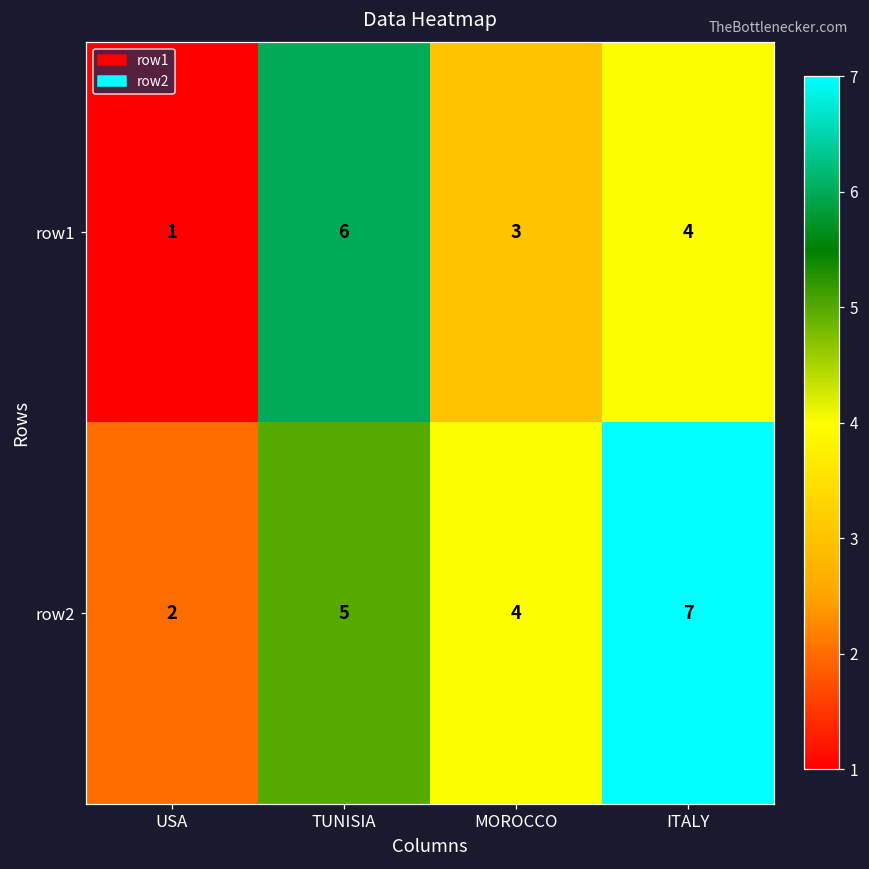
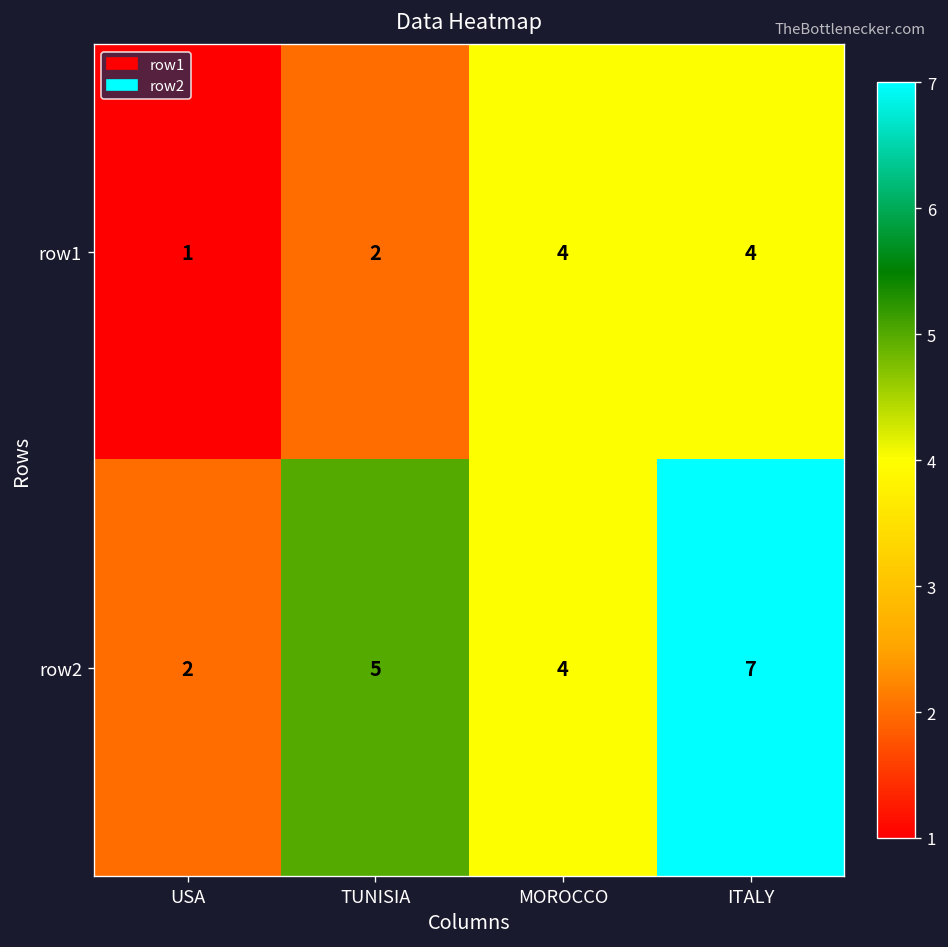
row1, TUNISIA: 6 -> 2
row1, MOROCCO: 3 -> 4
